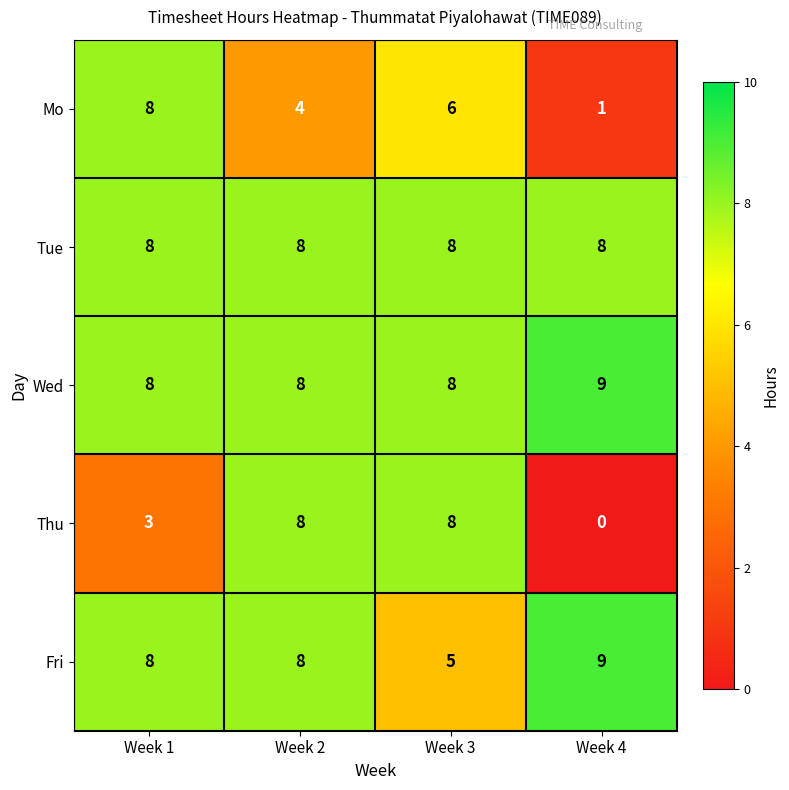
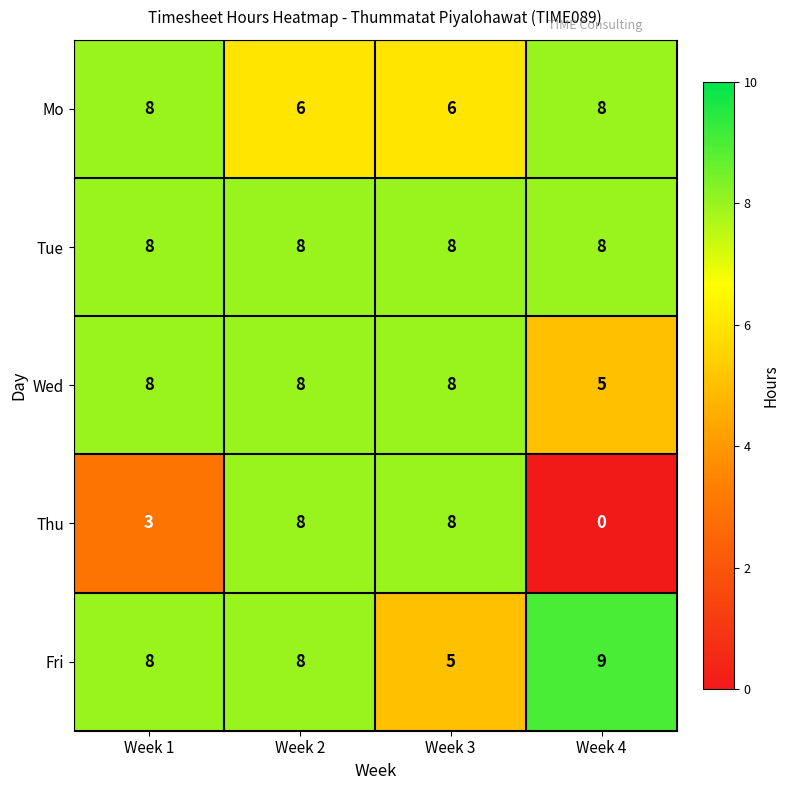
Mo, Week 2: 4 -> 6
Mo, Week 4: 1 -> 8
Wed, Week 4: 9 -> 5
